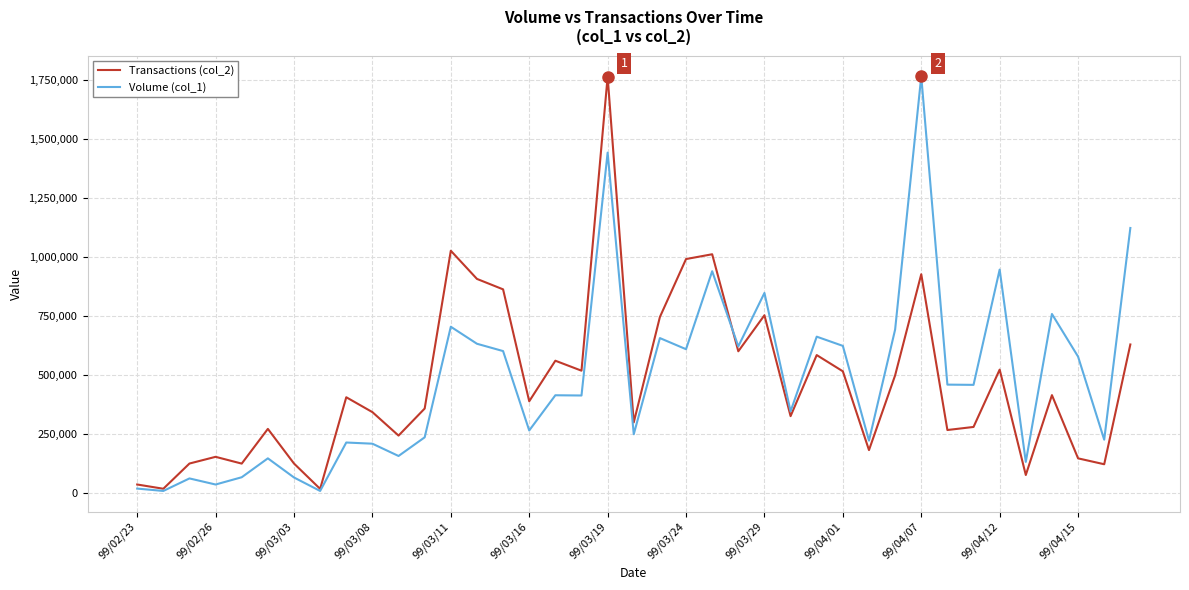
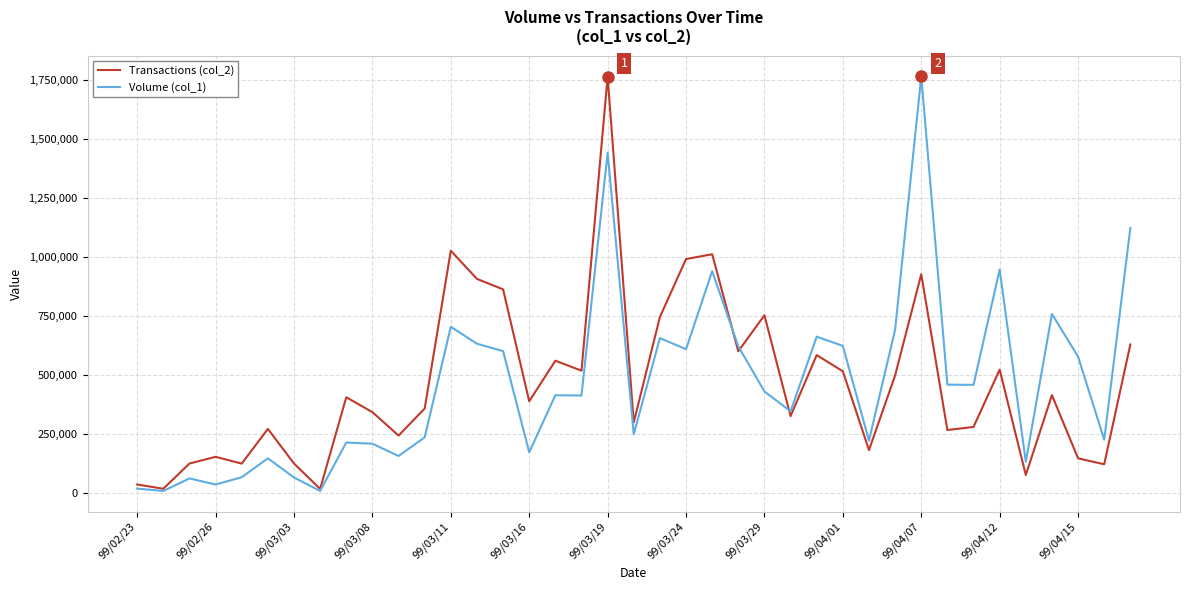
Volume (col_1), 99/03/16: 270,000 -> 170,000
Volume (col_1), 99/03/29: 850,000 -> 430,000
